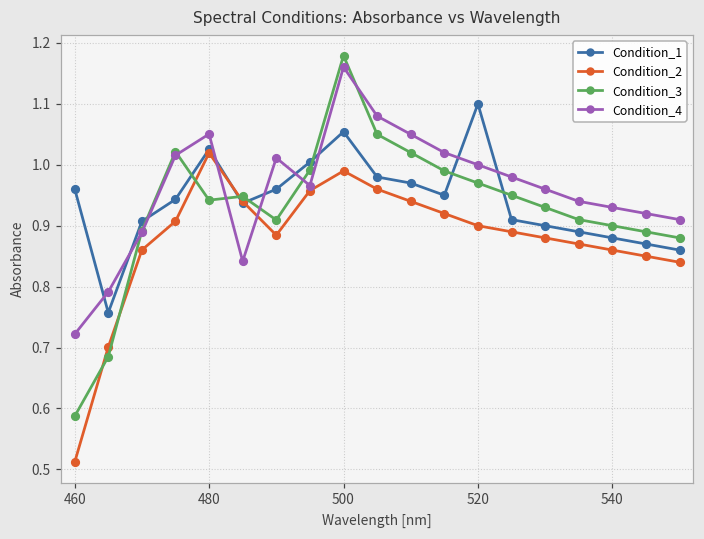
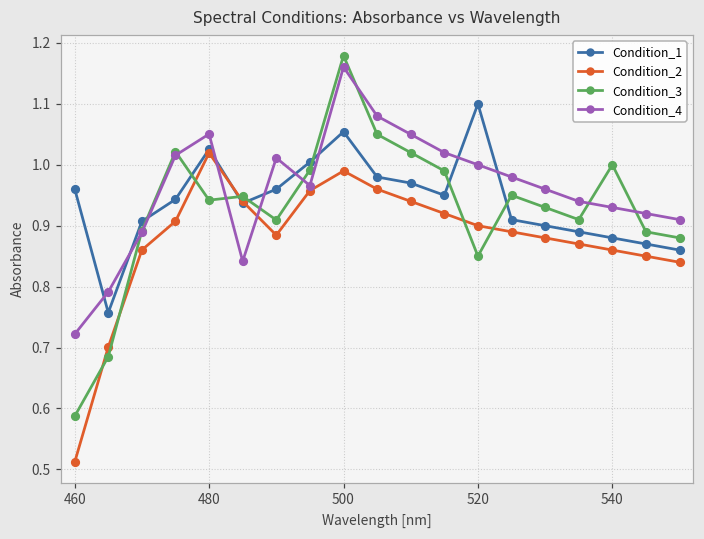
Condition_3, 520: 0.97 -> 0.85
Condition_3, 540: 0.9 -> 1.0
